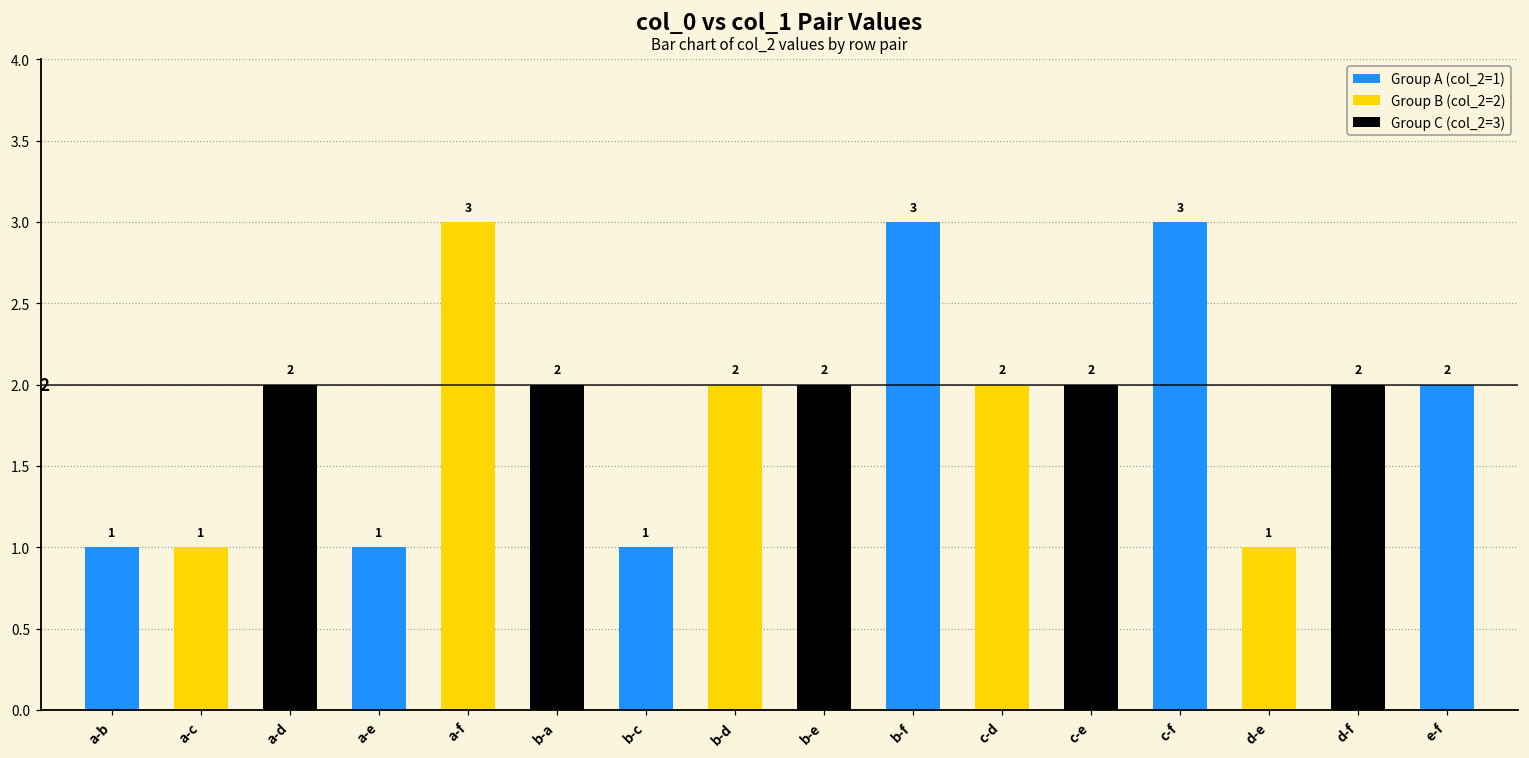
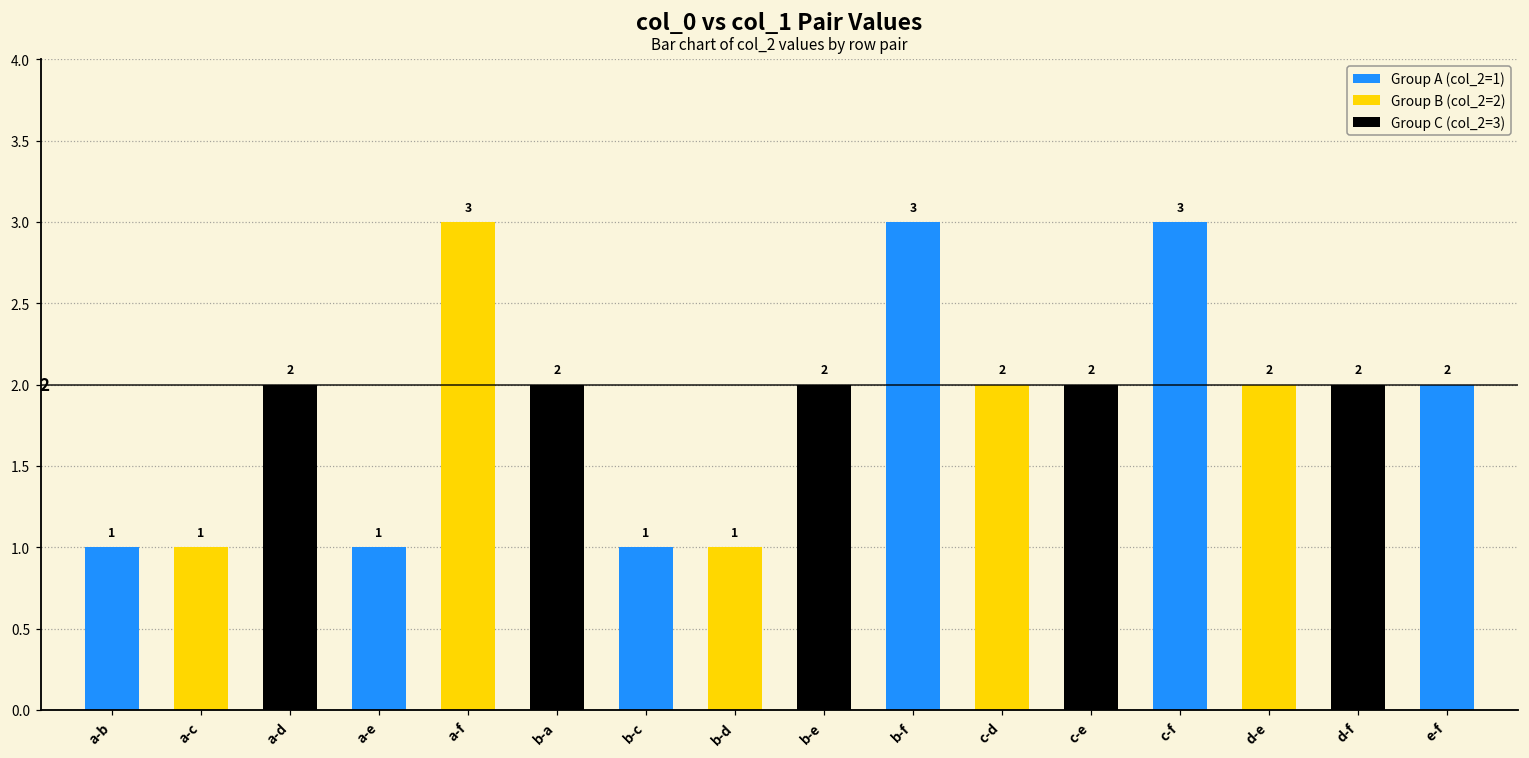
b-d: 2 -> 1
d-e: 1 -> 2
